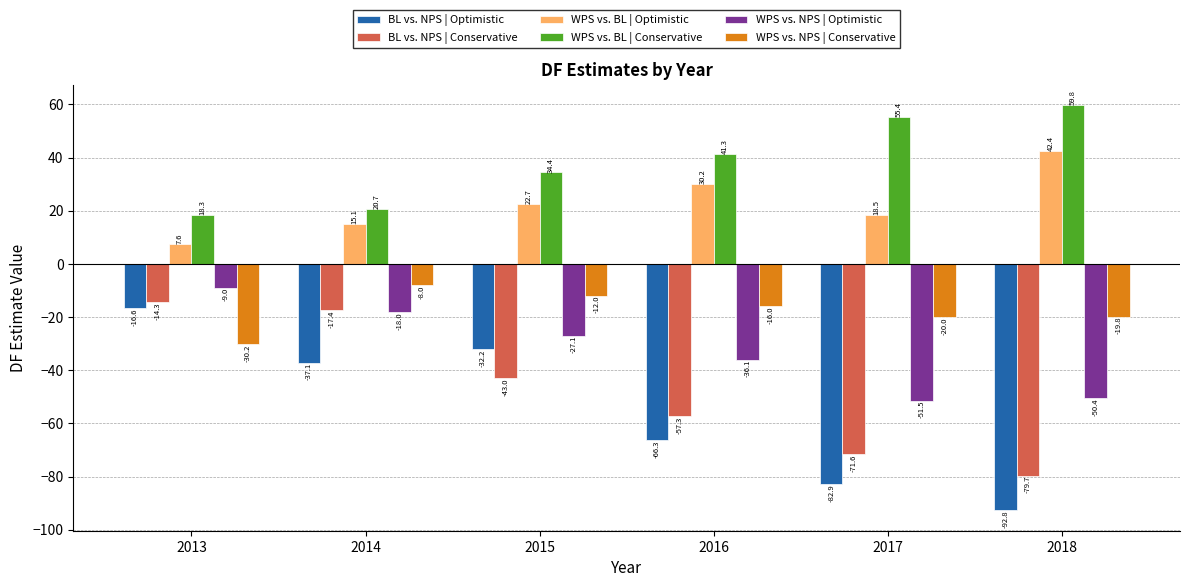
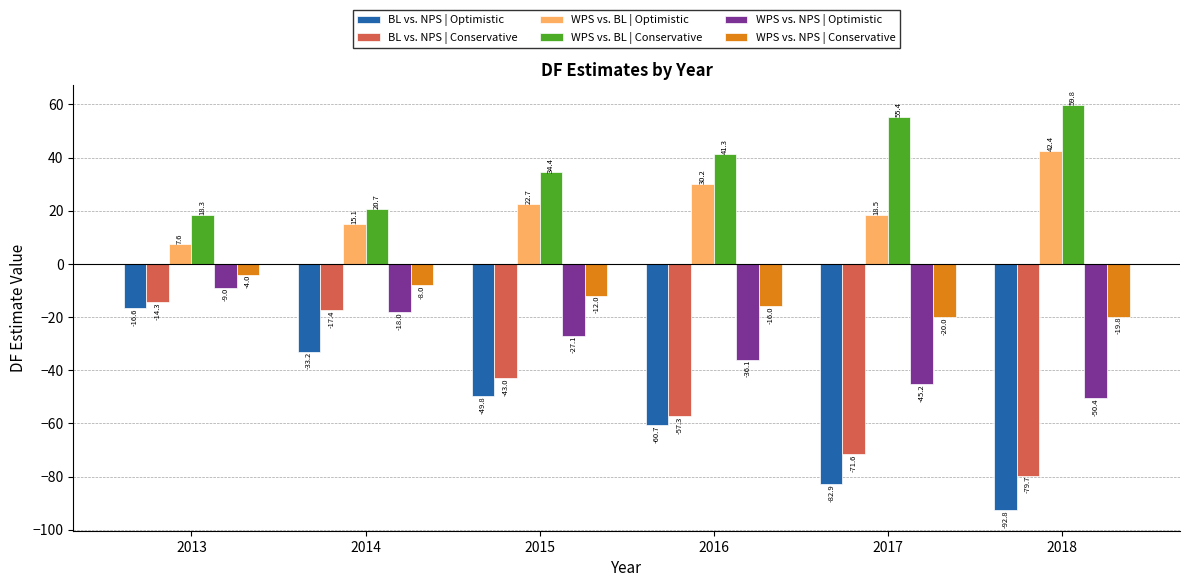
WPS vs. NPS | Conservative, 2013: -30.2 -> -4.0
BL vs. NPS | Optimistic, 2014: -37.1 -> -33.2
BL vs. NPS | Optimistic, 2015: -32.2 -> -49.8
BL vs. NPS | Optimistic, 2016: -66.3 -> -60.7
WPS vs. NPS | Optimistic, 2017: -51.5 -> -45.2
